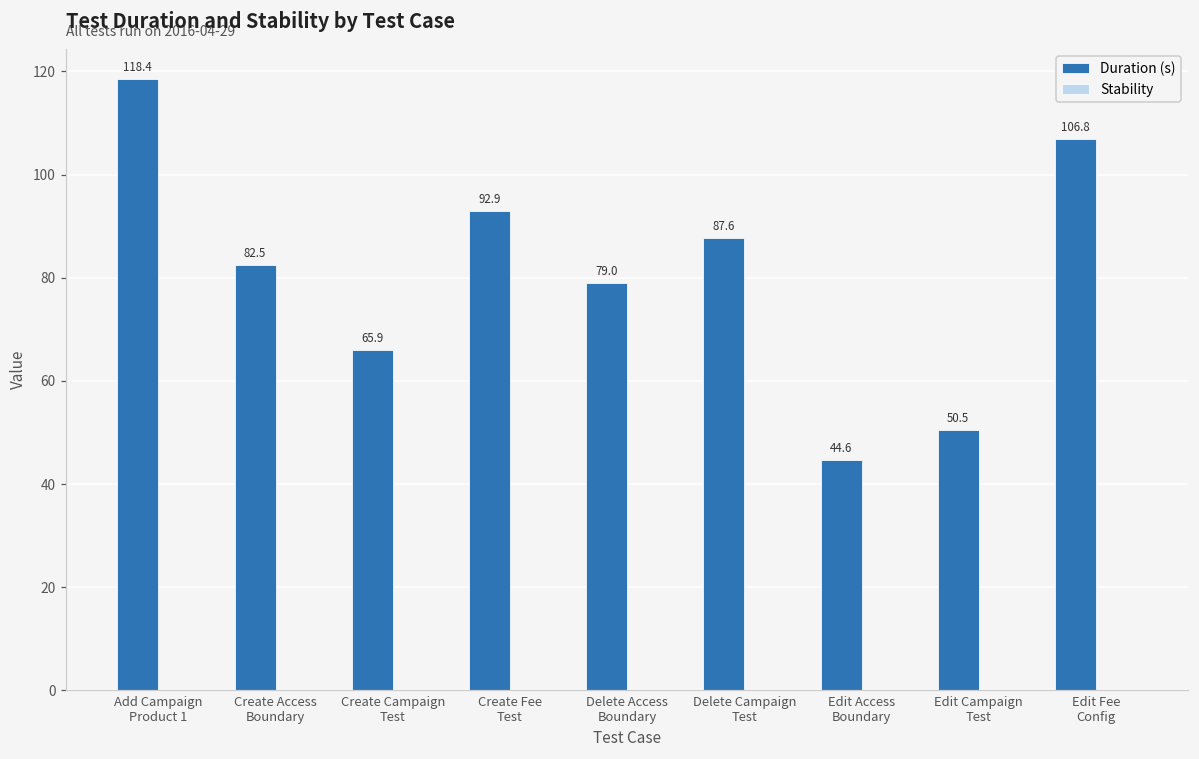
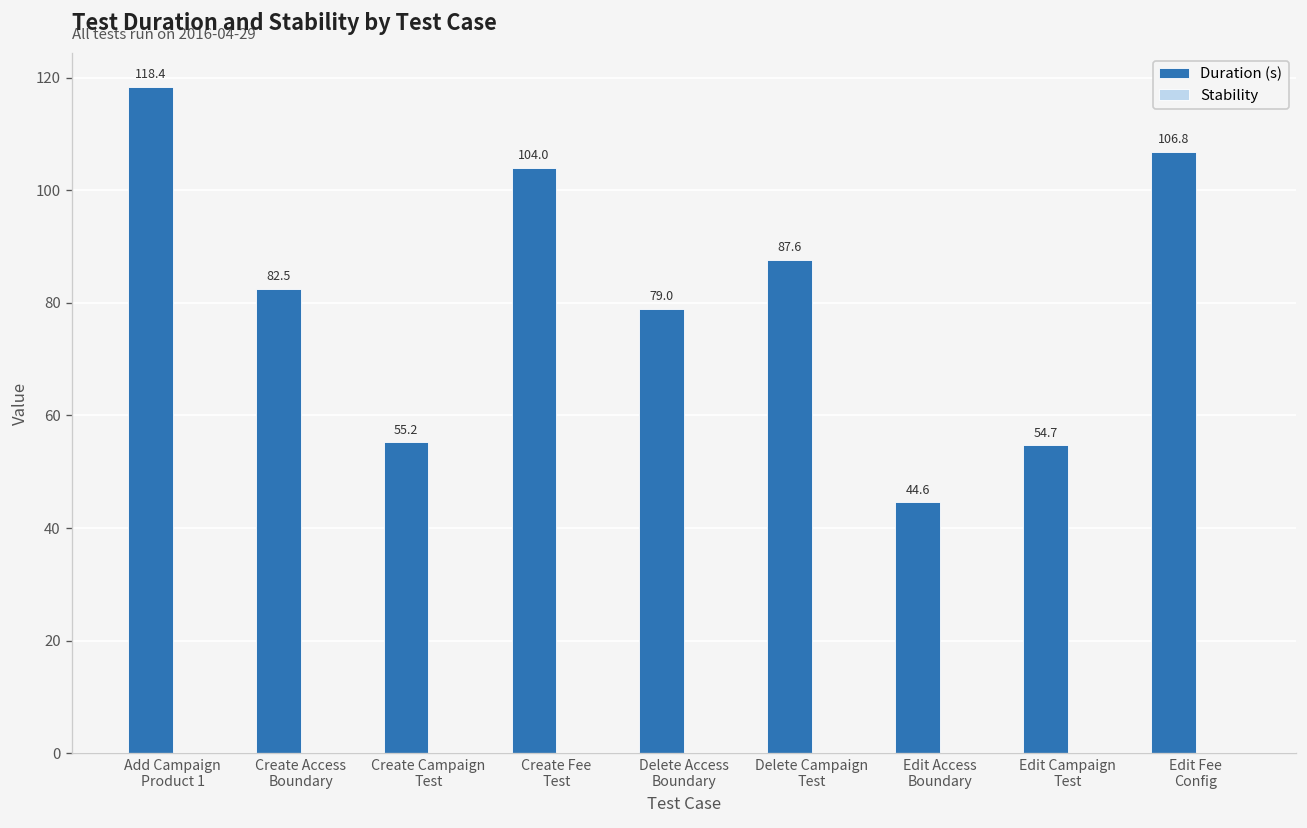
Duration (s), Create Campaign Test: 65.9 -> 55.2
Duration (s), Create Fee Test: 92.9 -> 104.0
Duration (s), Edit Campaign Test: 50.5 -> 54.7
